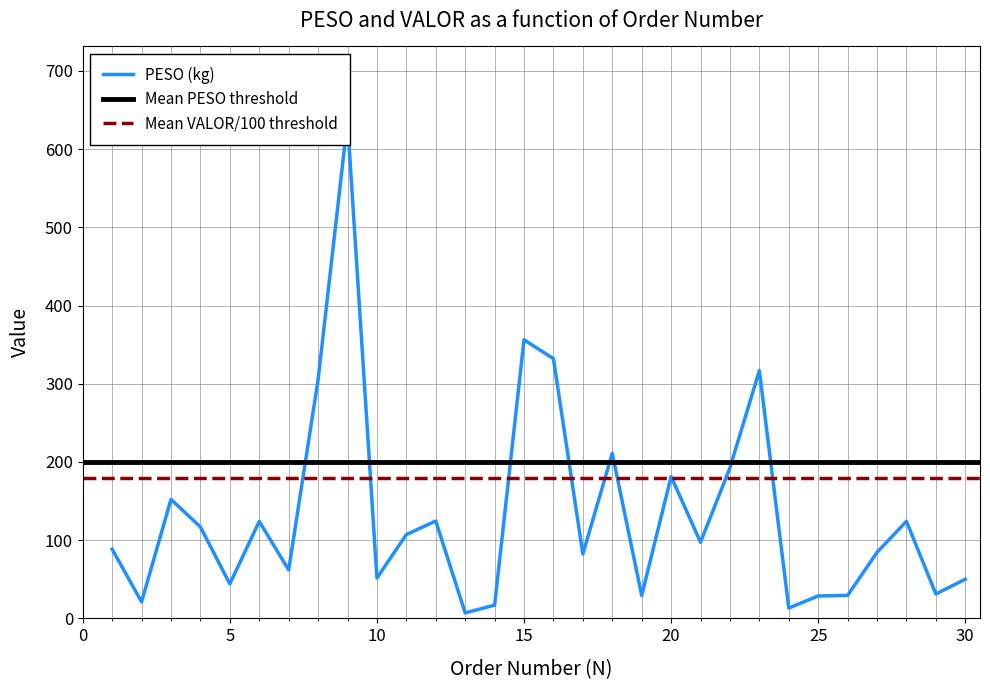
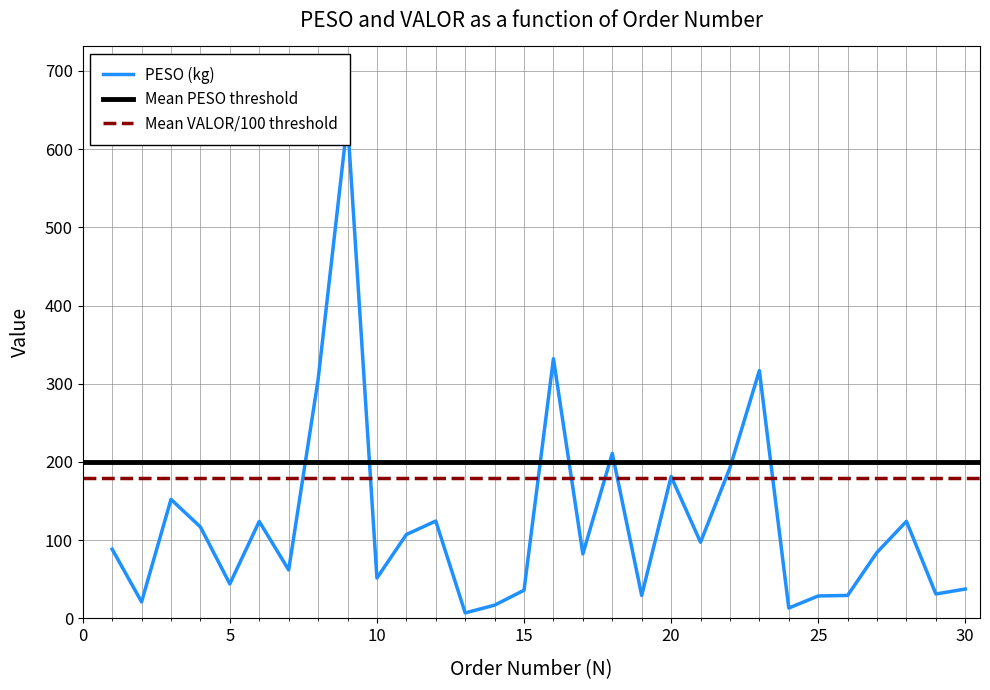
15: 360 -> 40
30: 50 -> 40
